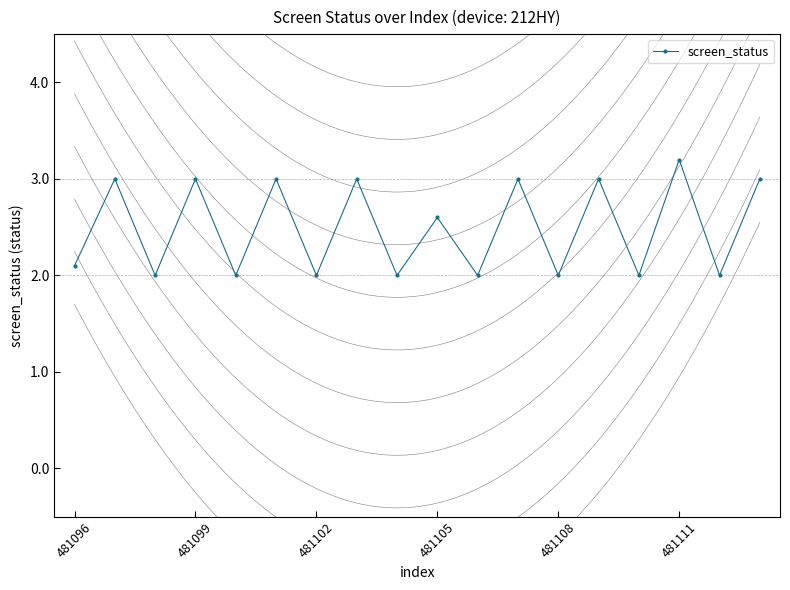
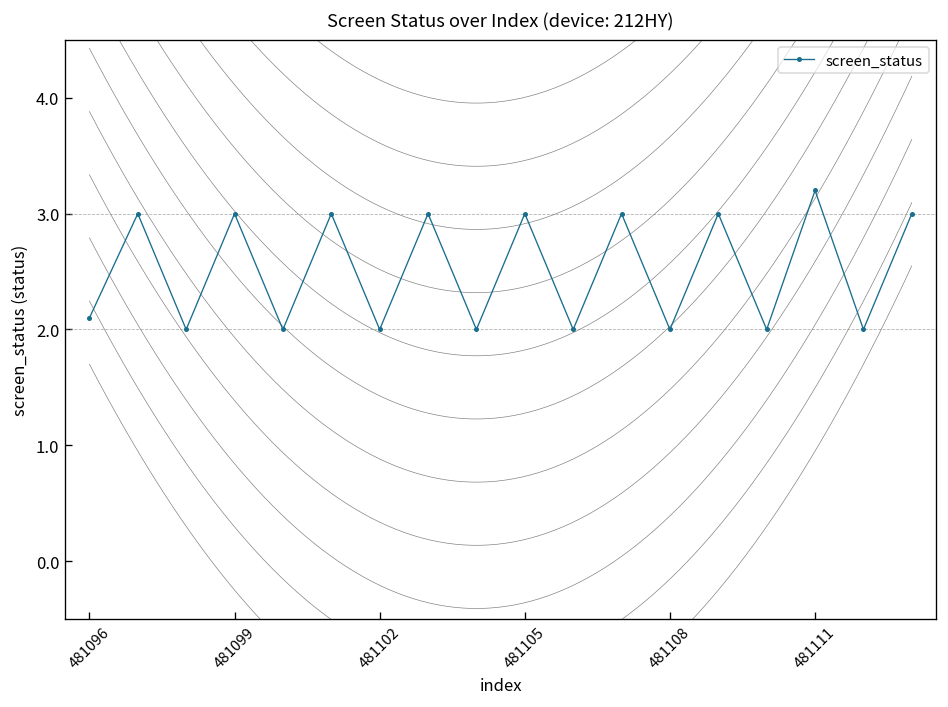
screen_status, 481105: 2.6 -> 3.0
